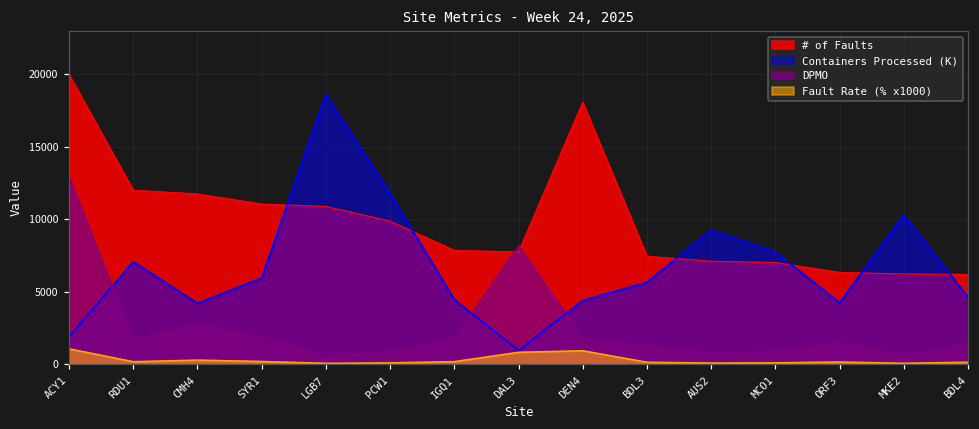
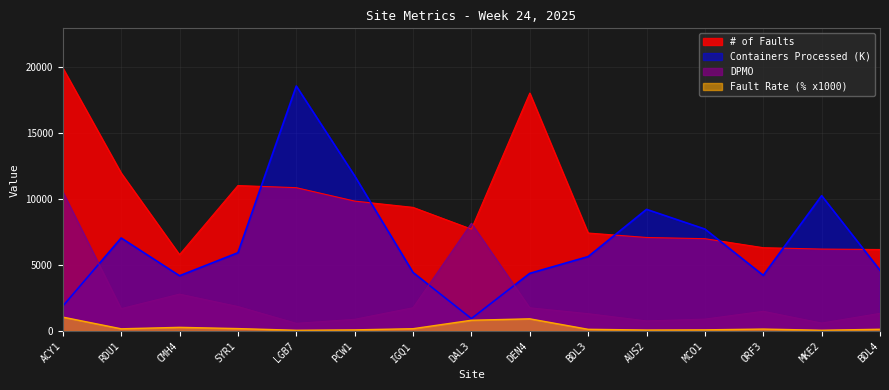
DPMO, ACY1: 12900 -> 10600
# of Faults, CMH4: 11700 -> 5800
# of Faults, IGQ1: 7800 -> 9400
